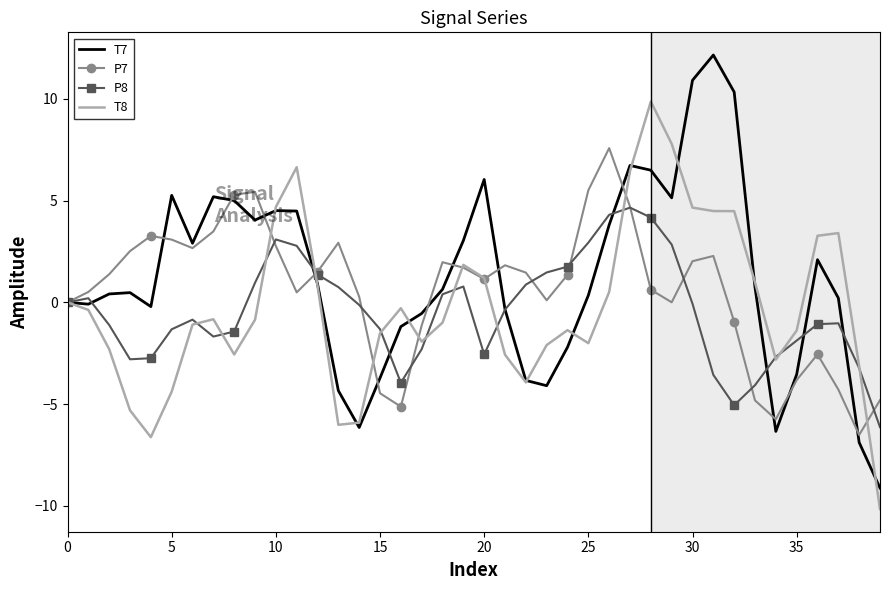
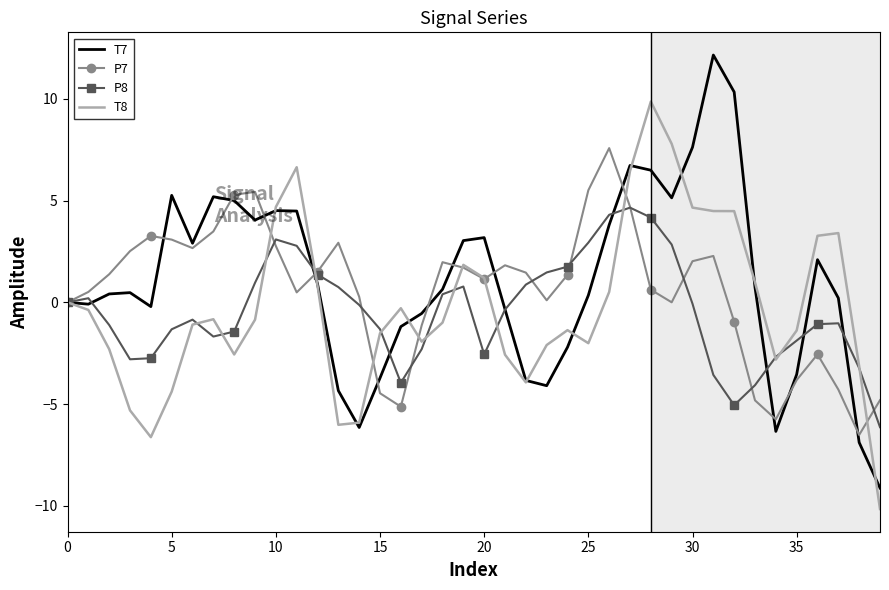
T7, 20: 6.0 -> 3.2
T7, 30: 10.9 -> 7.6
